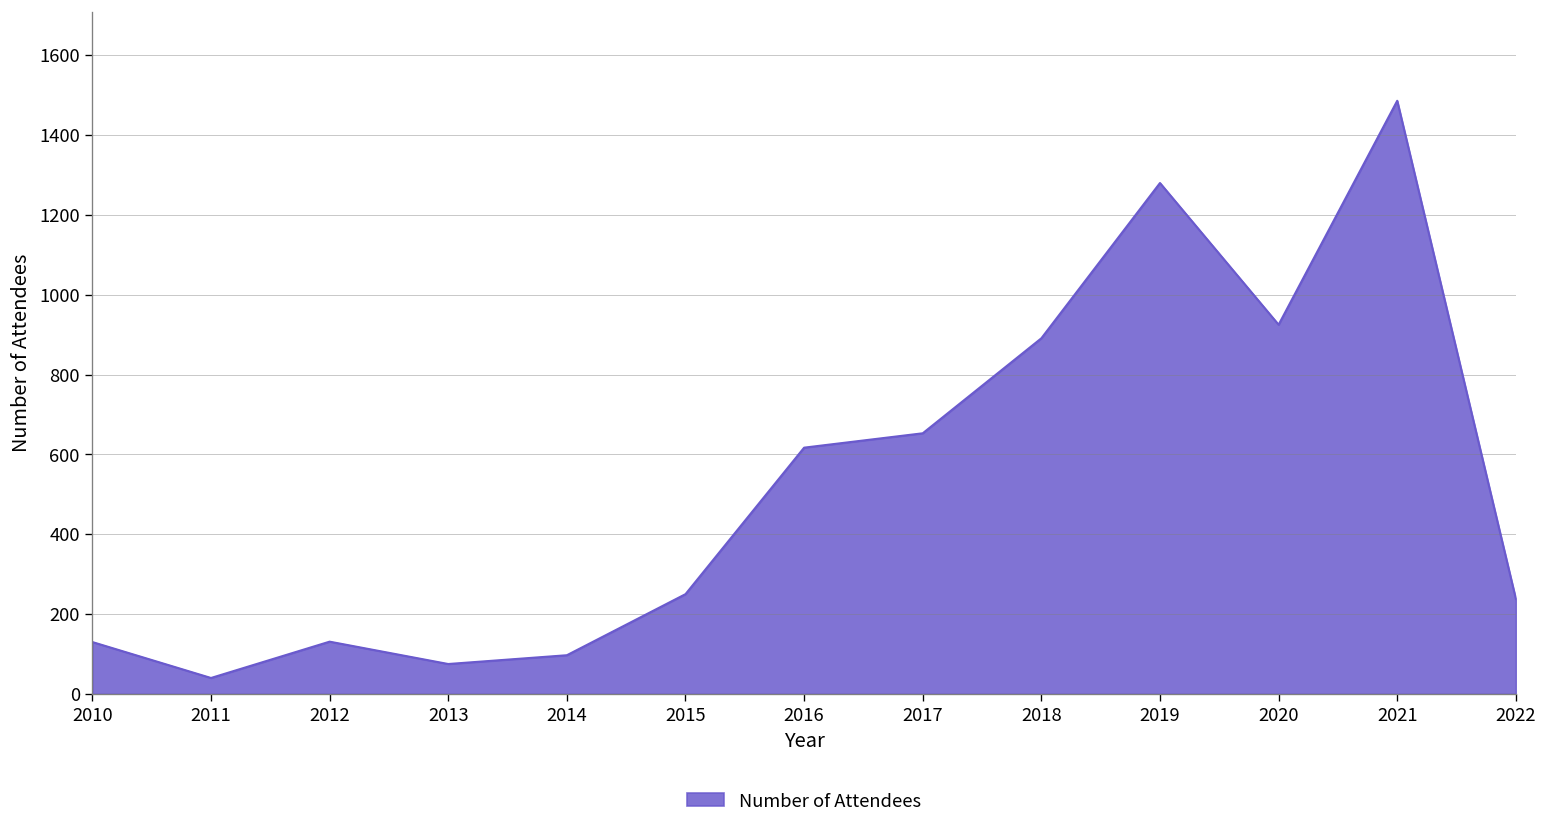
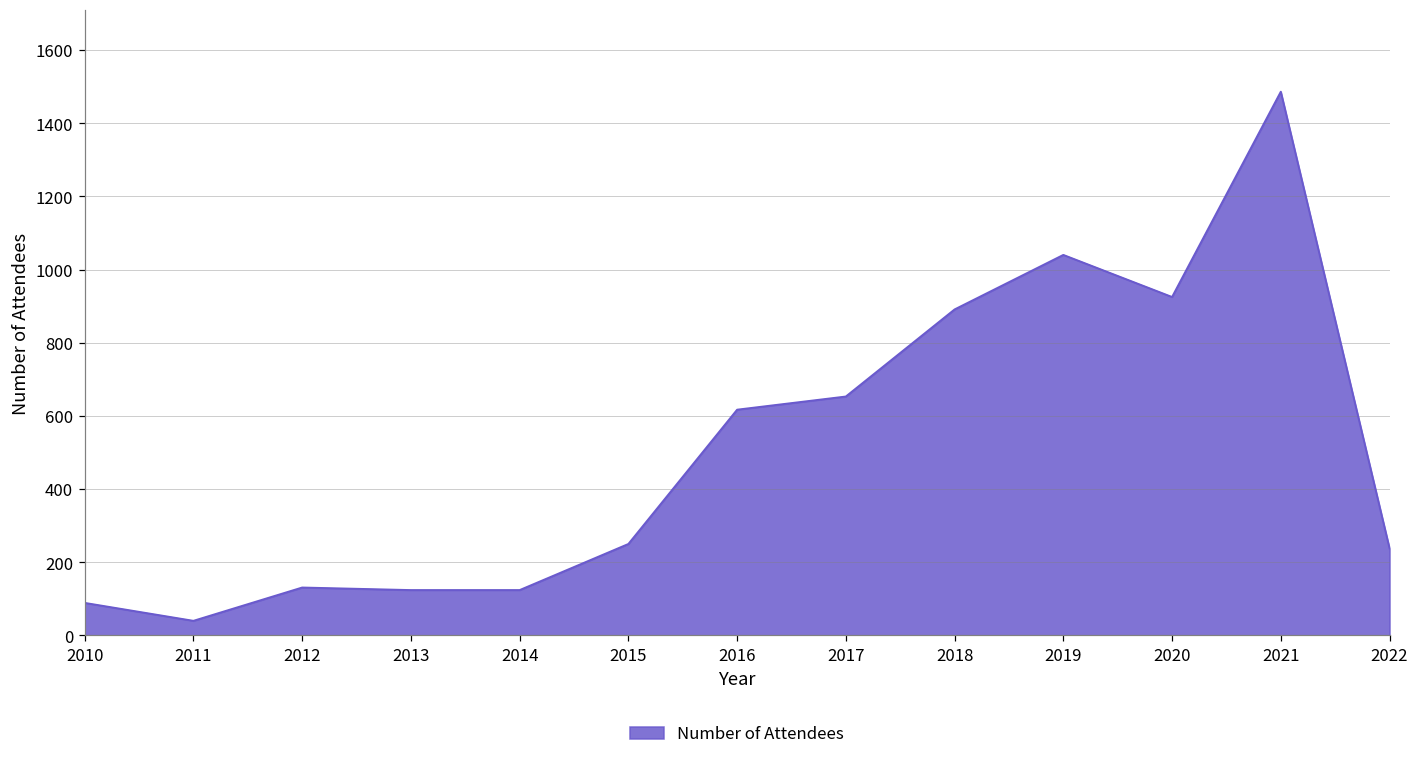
2010: 130 -> 90
2013: 80 -> 120
2014: 100 -> 120
2019: 1280 -> 1040
